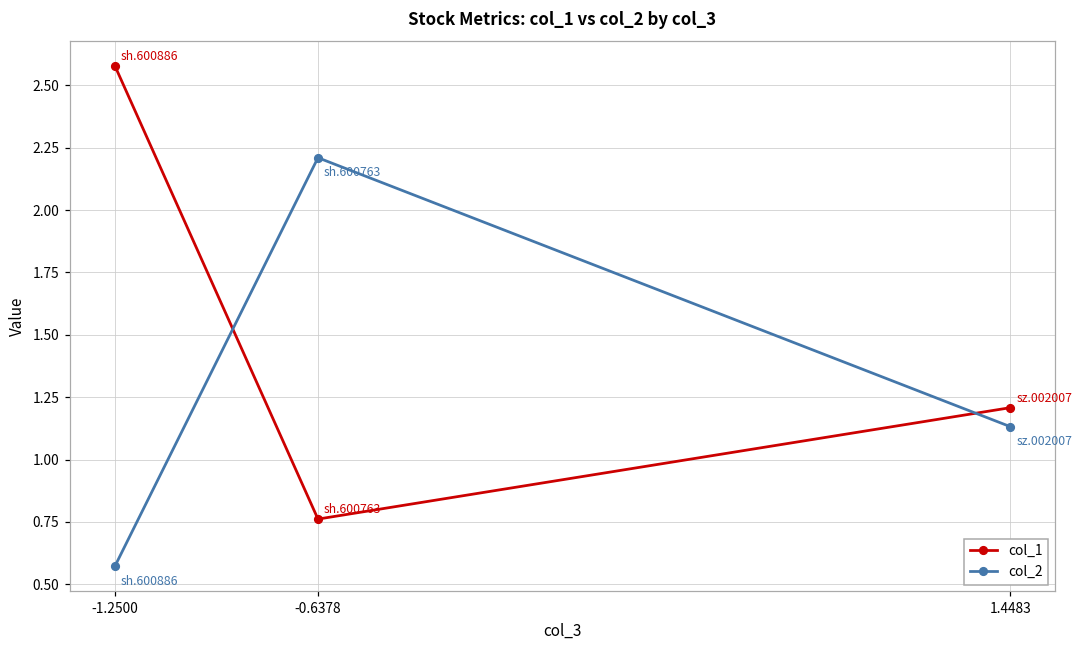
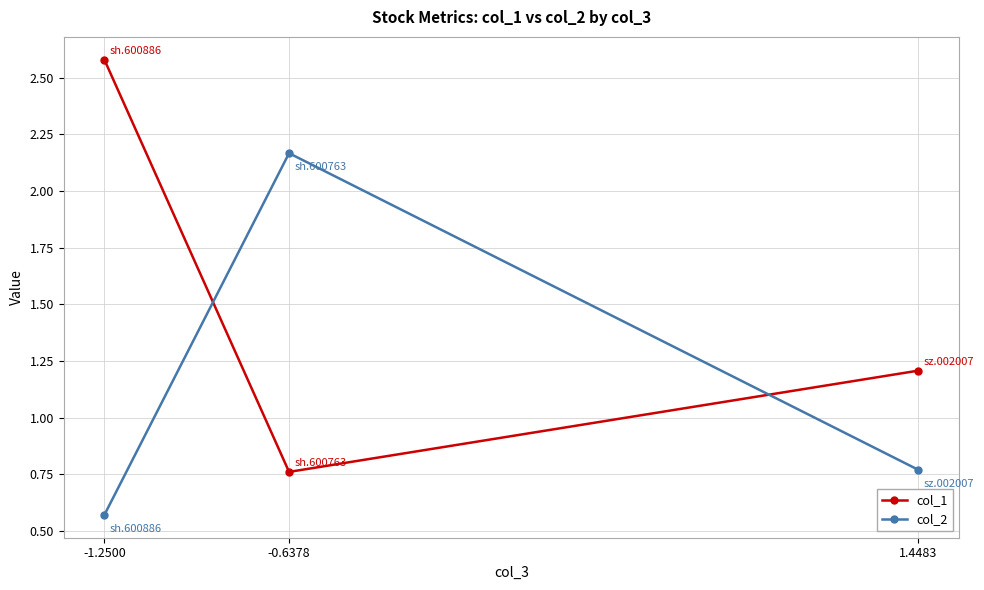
col_2, -0.6378: 2.21 -> 2.17
col_2, 1.4483: 1.13 -> 0.77
